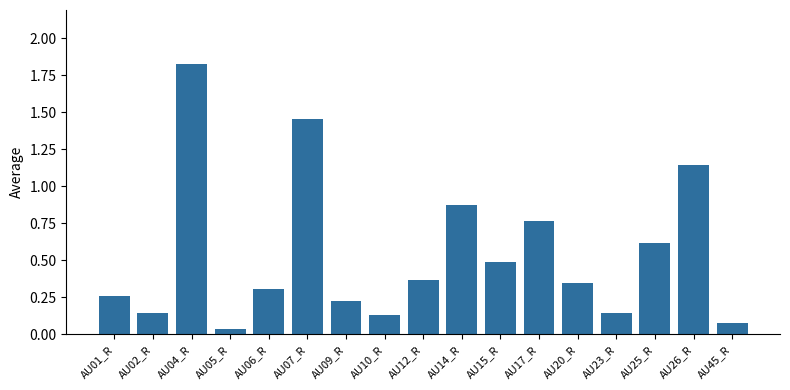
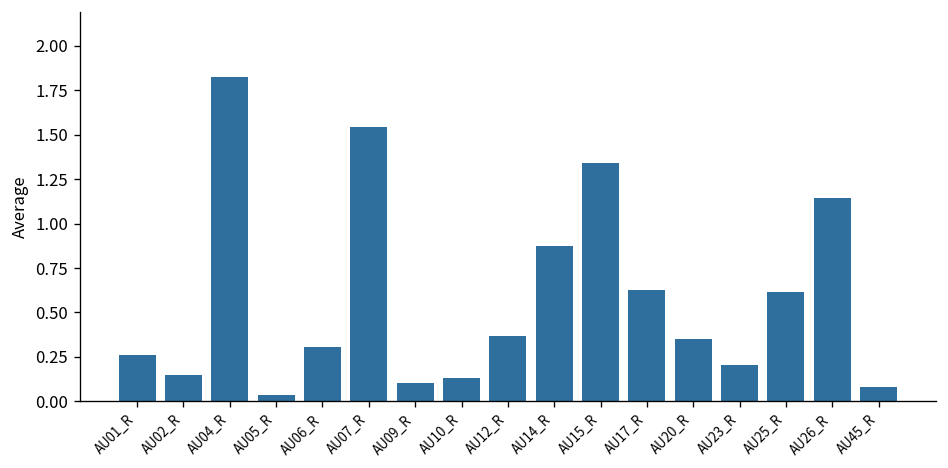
AU07_R: 1.46 -> 1.55
AU09_R: 0.23 -> 0.10
AU15_R: 0.49 -> 1.34
AU17_R: 0.77 -> 0.63
AU23_R: 0.14 -> 0.20
